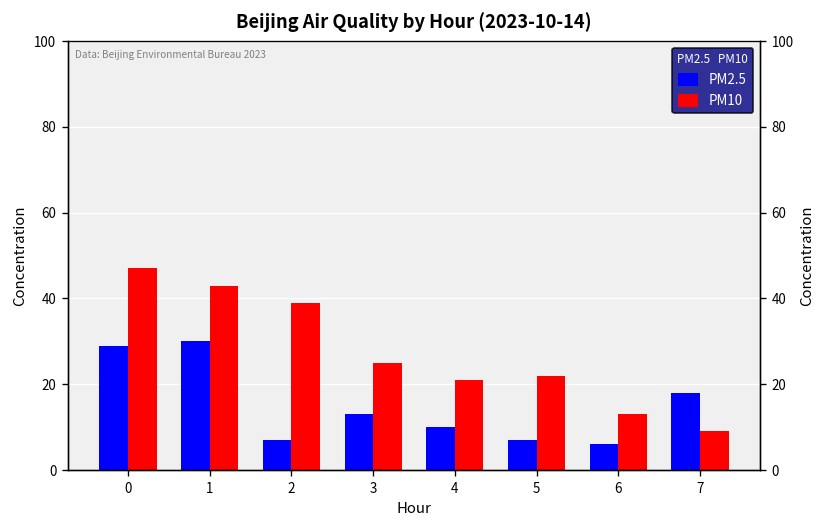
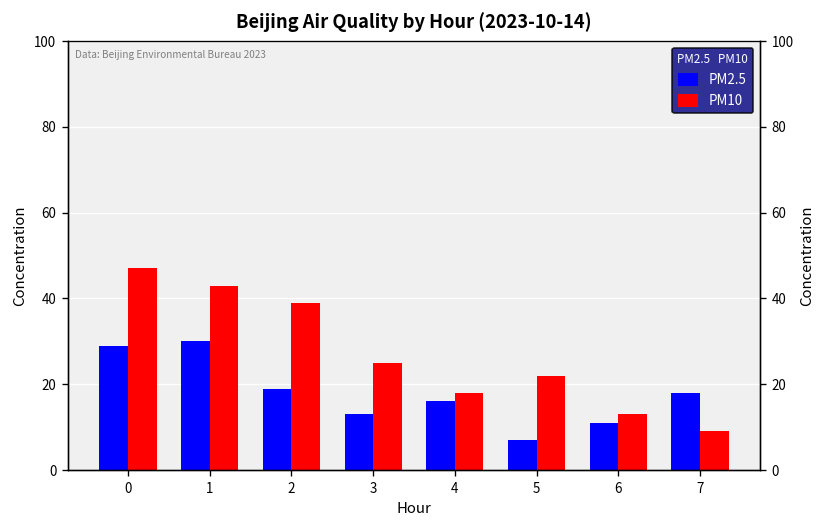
PM2.5, 2: 7 -> 19
PM2.5, 4: 10 -> 16
PM10, 4: 21 -> 18
PM2.5, 6: 6 -> 11
